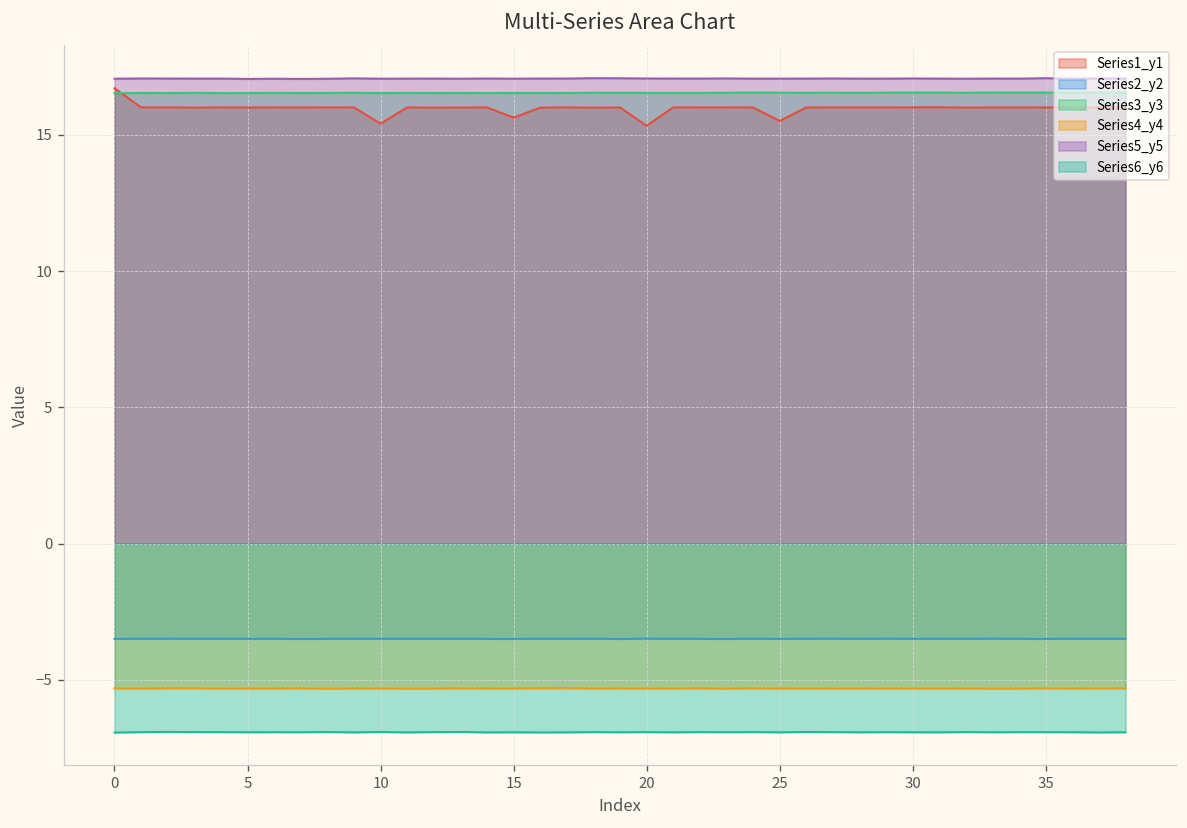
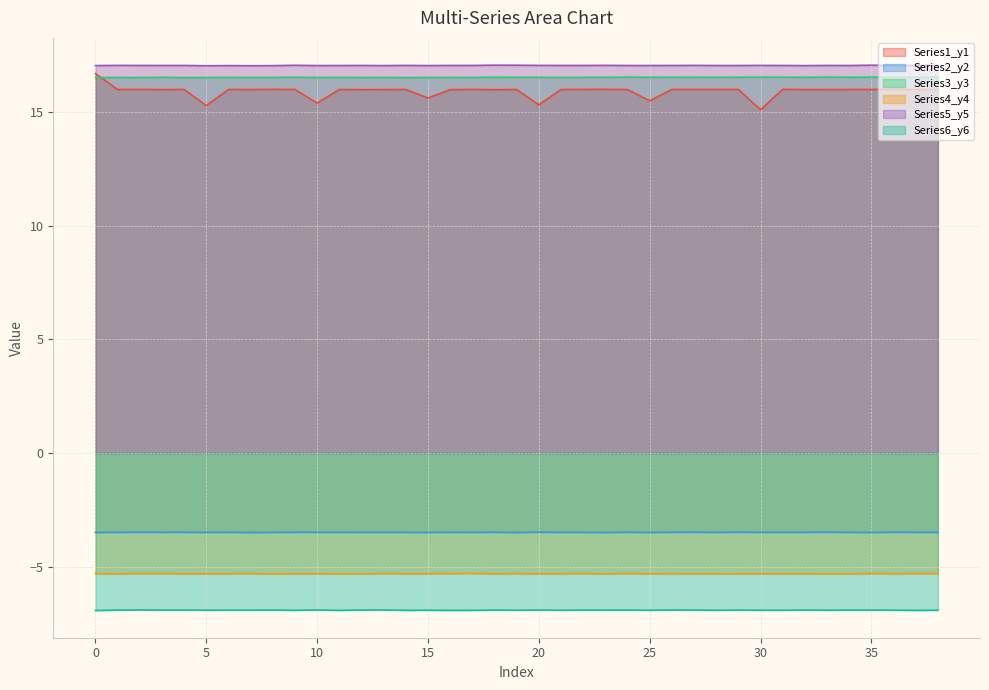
Series1_y1, 5: 16.0 -> 15.3
Series1_y1, 30: 16.0 -> 15.1
